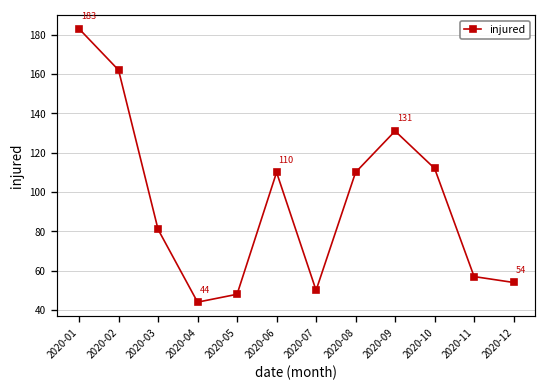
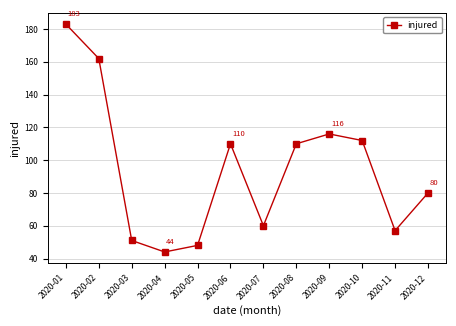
2020-03: 81 -> 51
2020-07: 50 -> 60
2020-09: 131 -> 116
2020-12: 54 -> 80
